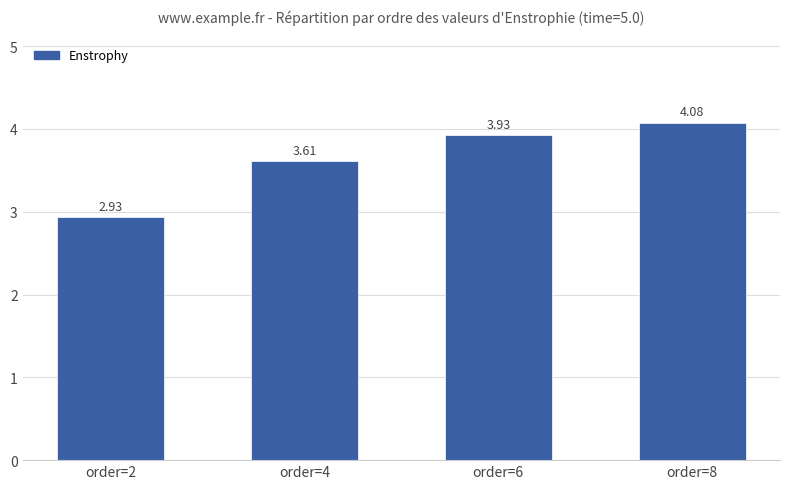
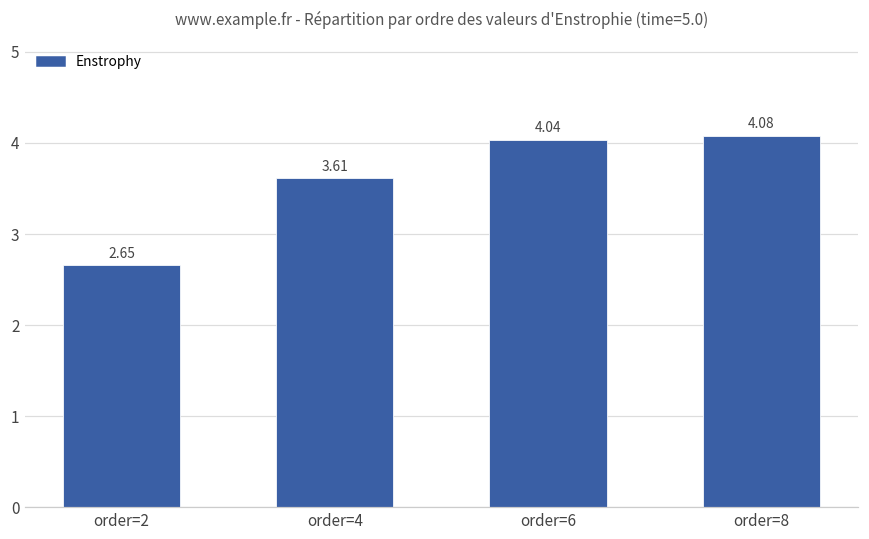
order=2: 2.93 -> 2.65
order=6: 3.93 -> 4.04
